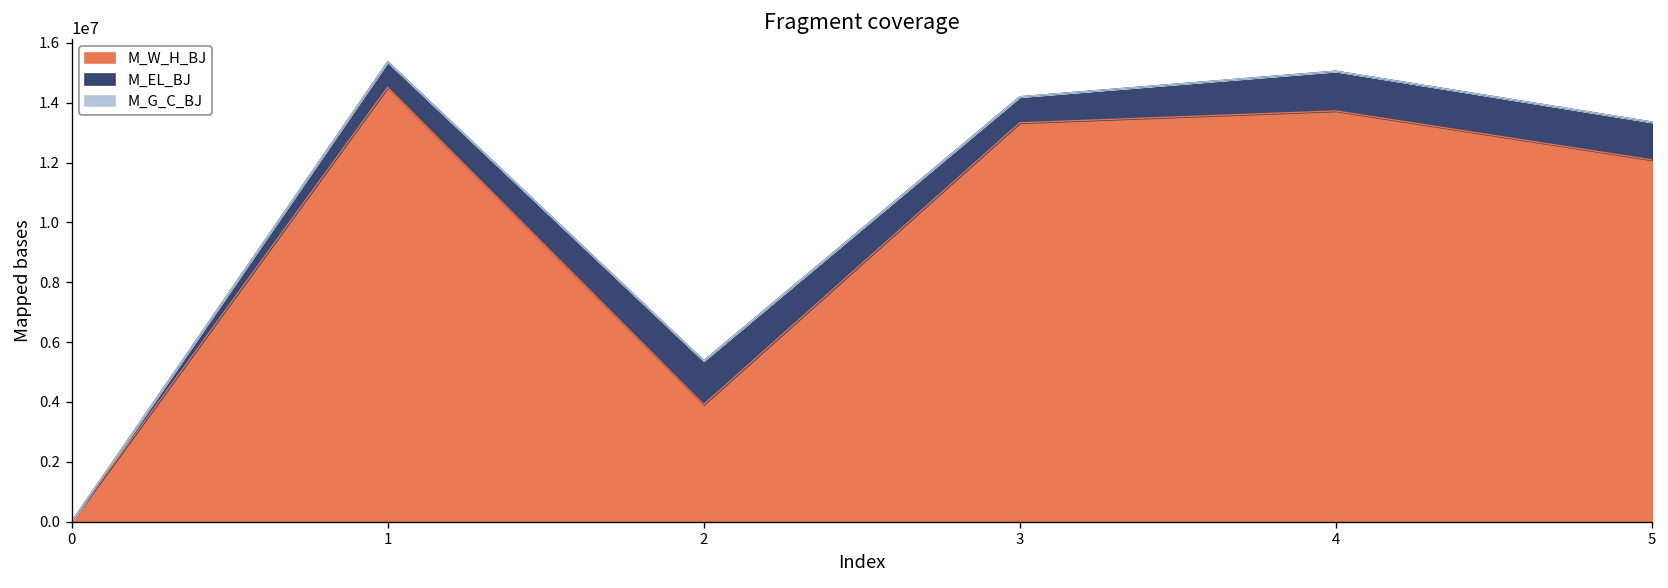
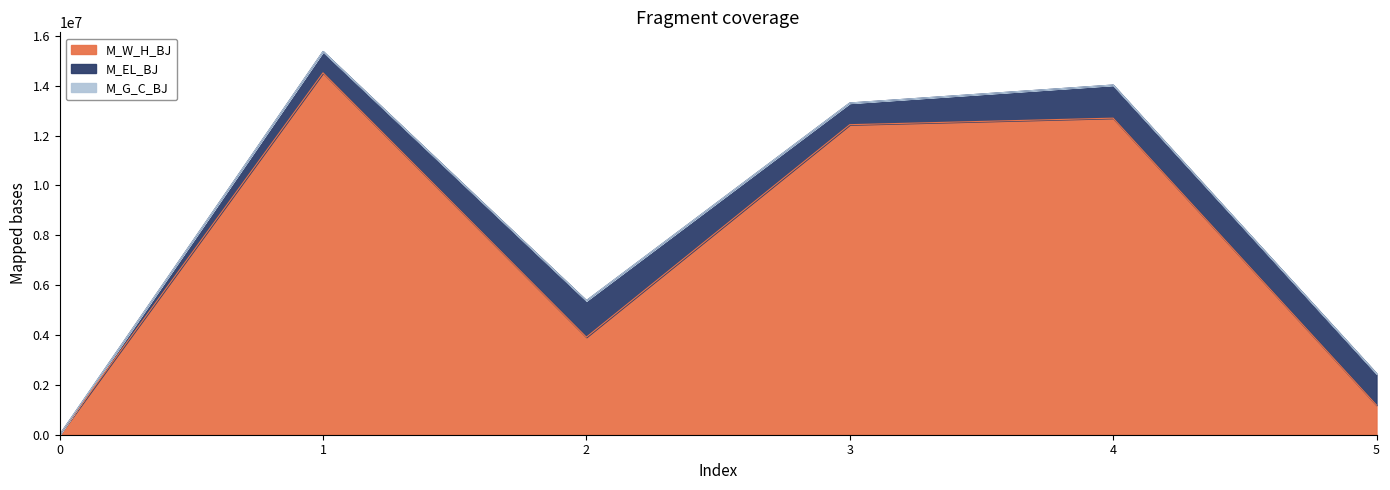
M_W_H_BJ, 3: 13300000 -> 12400000
M_W_H_BJ, 4: 13700000 -> 12700000
M_W_H_BJ, 5: 12100000 -> 1200000
